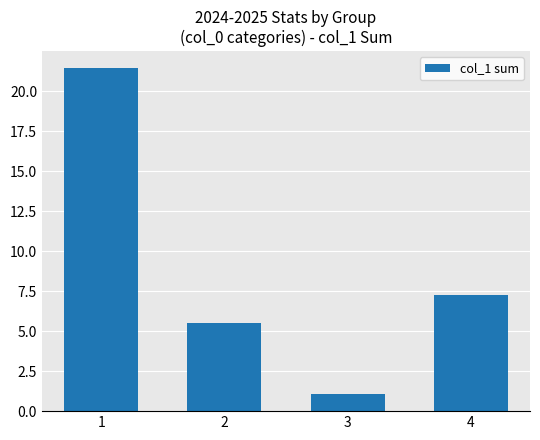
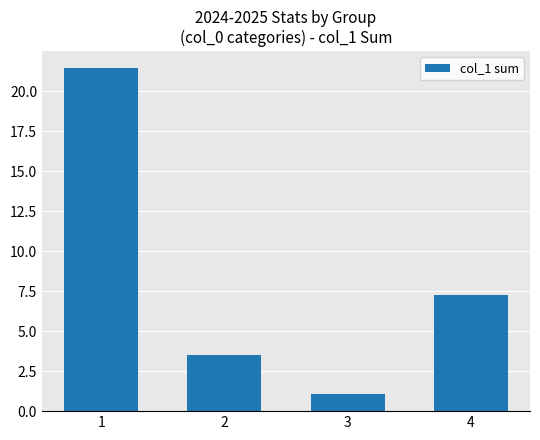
2: 5.5 -> 3.5
